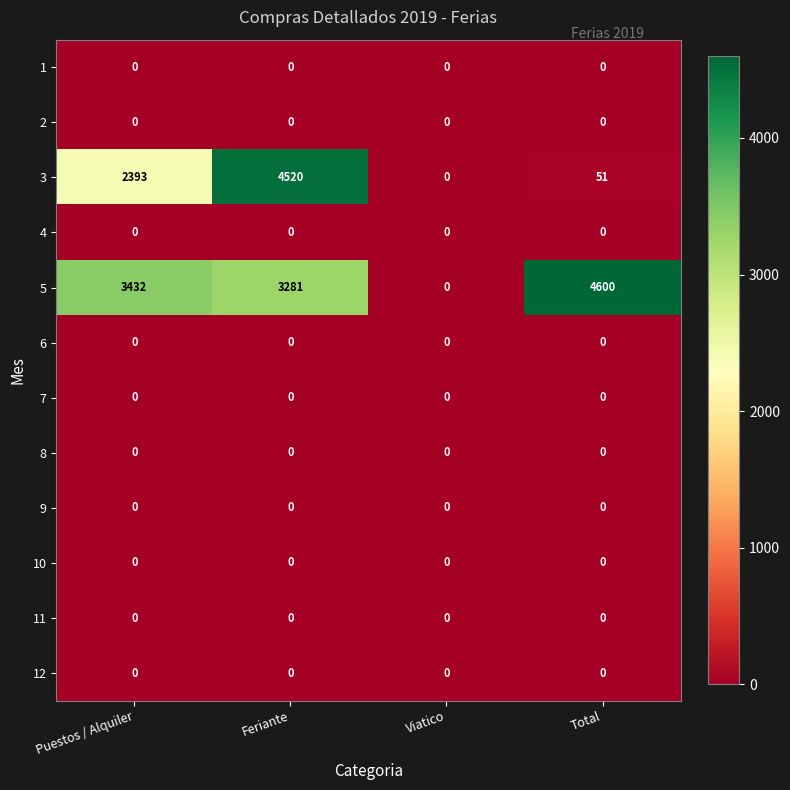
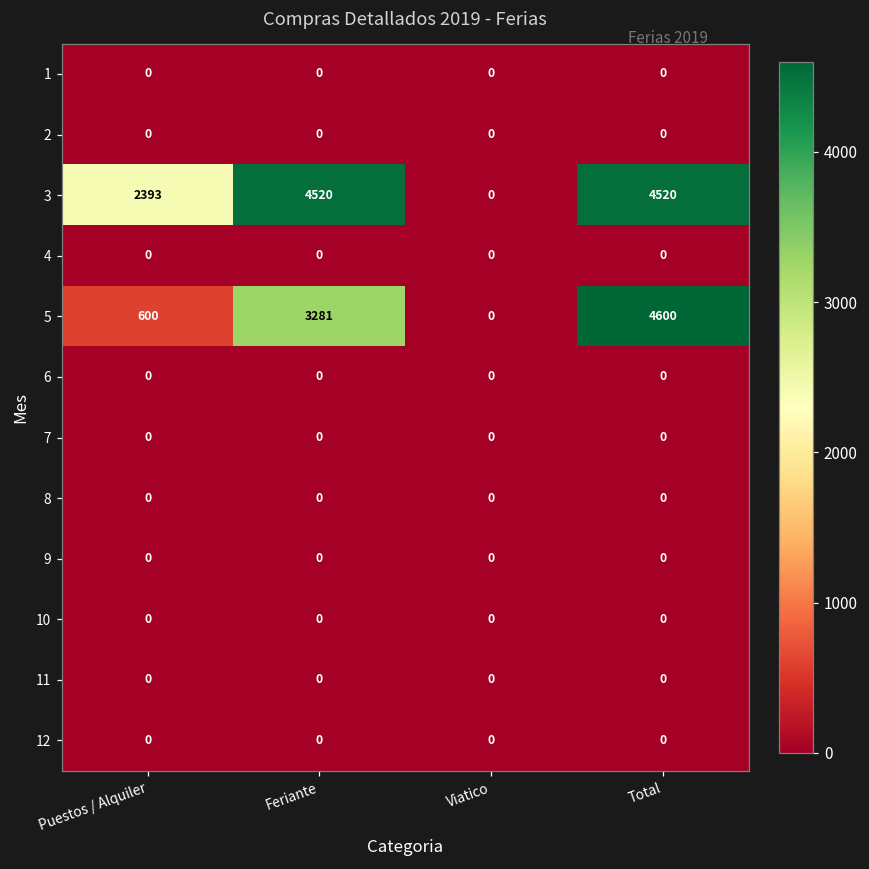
3, Total: 51 -> 4520
5, Puestos / Alquiler: 3432 -> 600
